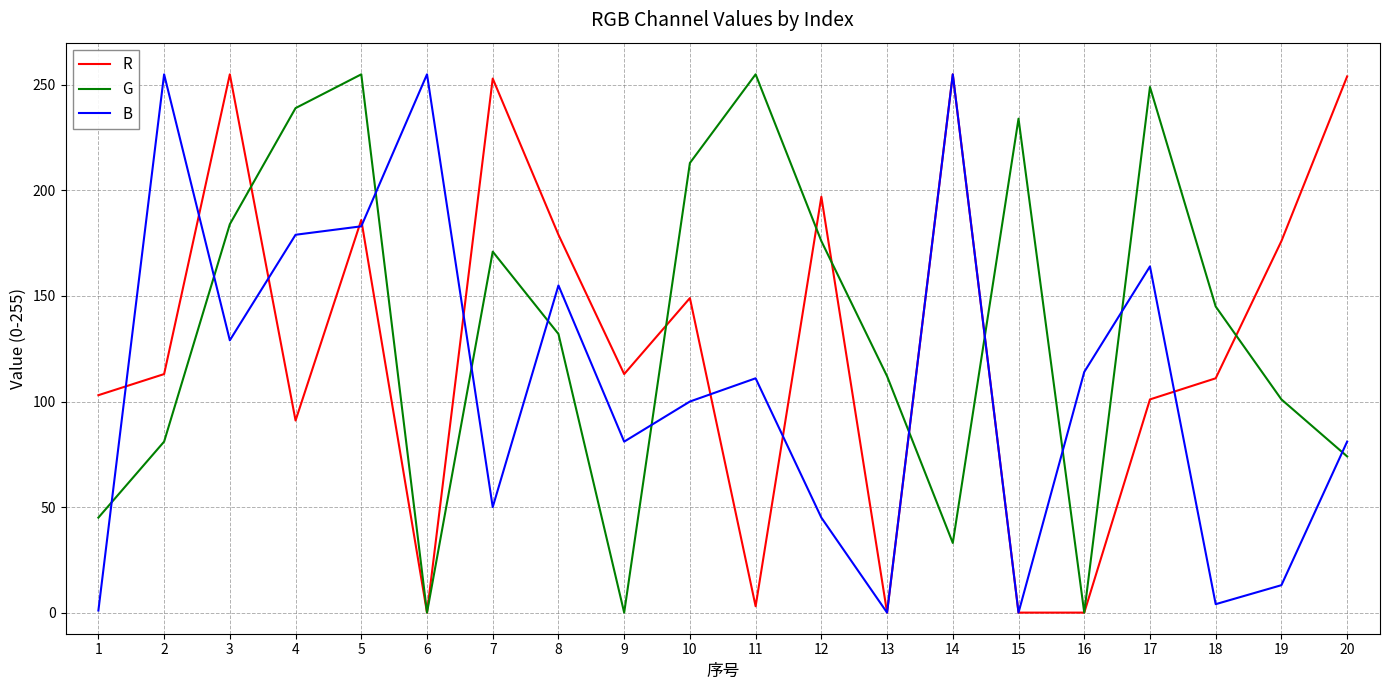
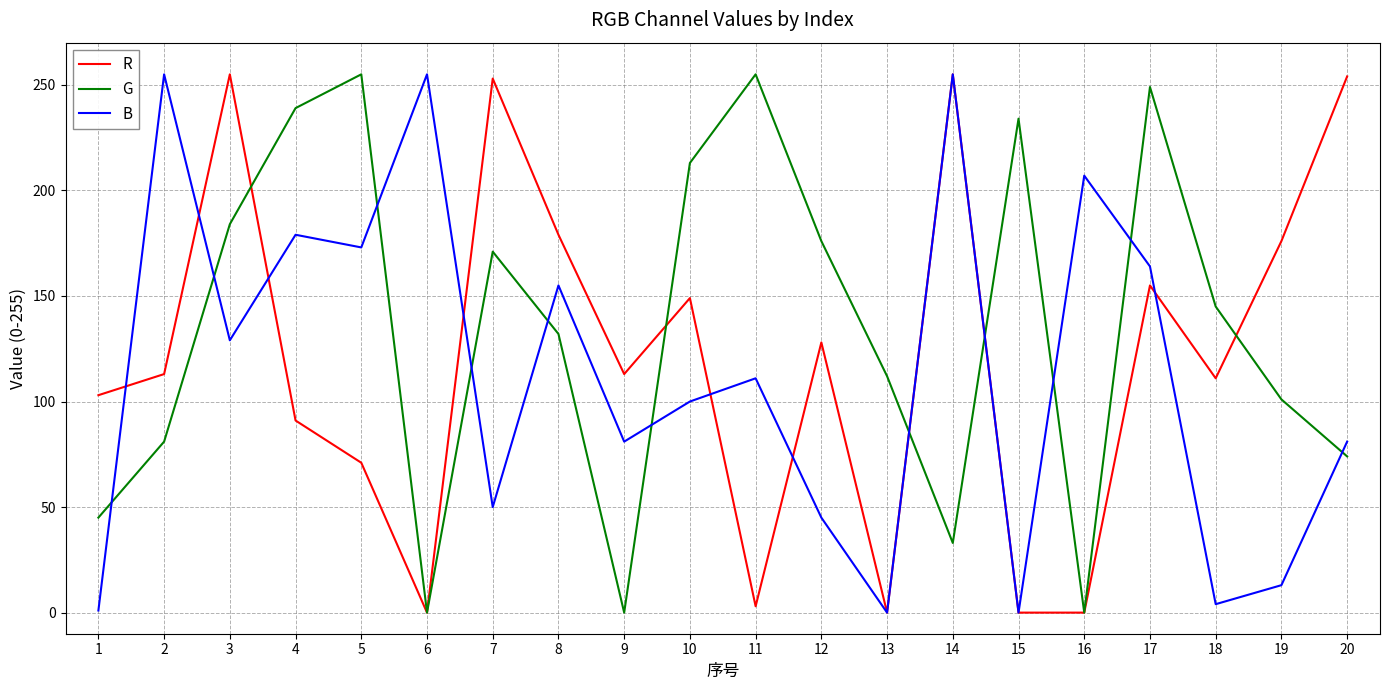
R, 5: 186 -> 71
B, 5: 183 -> 173
R, 12: 197 -> 128
B, 16: 114 -> 207
R, 17: 101 -> 155
